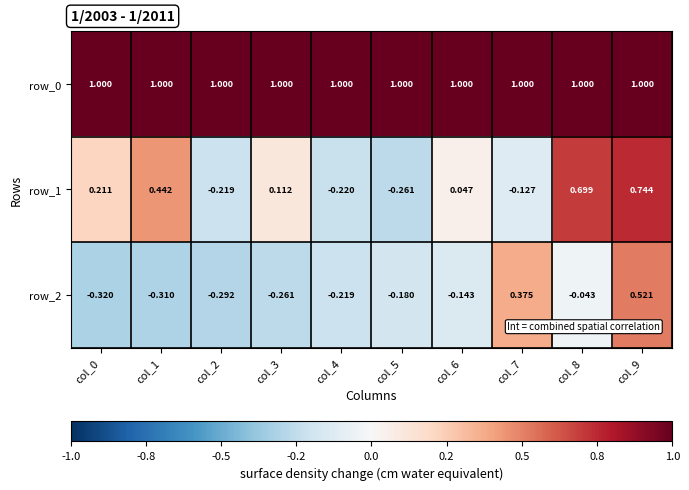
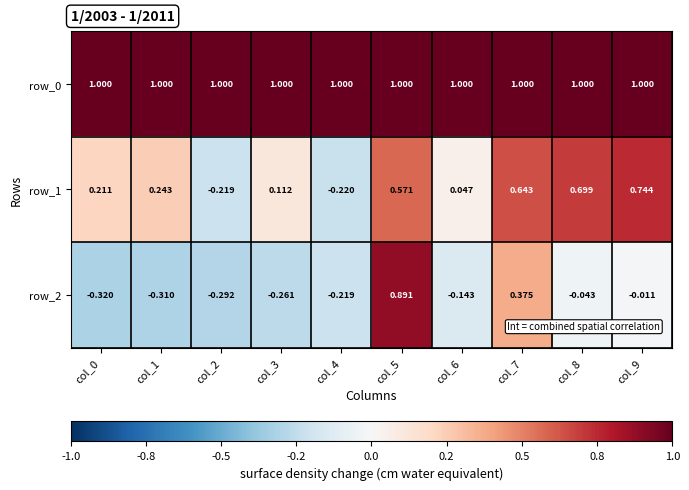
row_1, col_1: 0.442 -> 0.243
row_1, col_5: -0.261 -> 0.571
row_1, col_7: -0.127 -> 0.643
row_2, col_5: -0.180 -> 0.891
row_2, col_9: 0.521 -> -0.011
